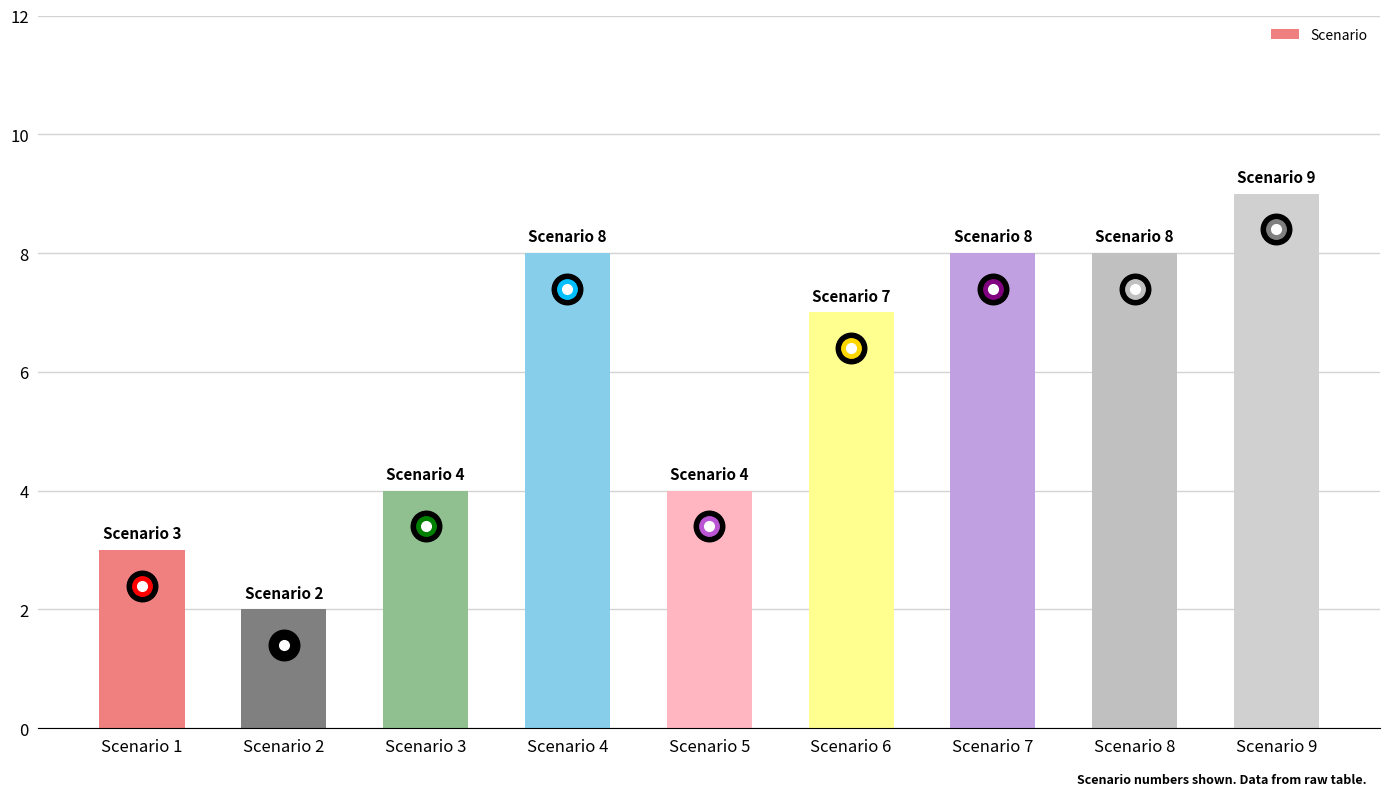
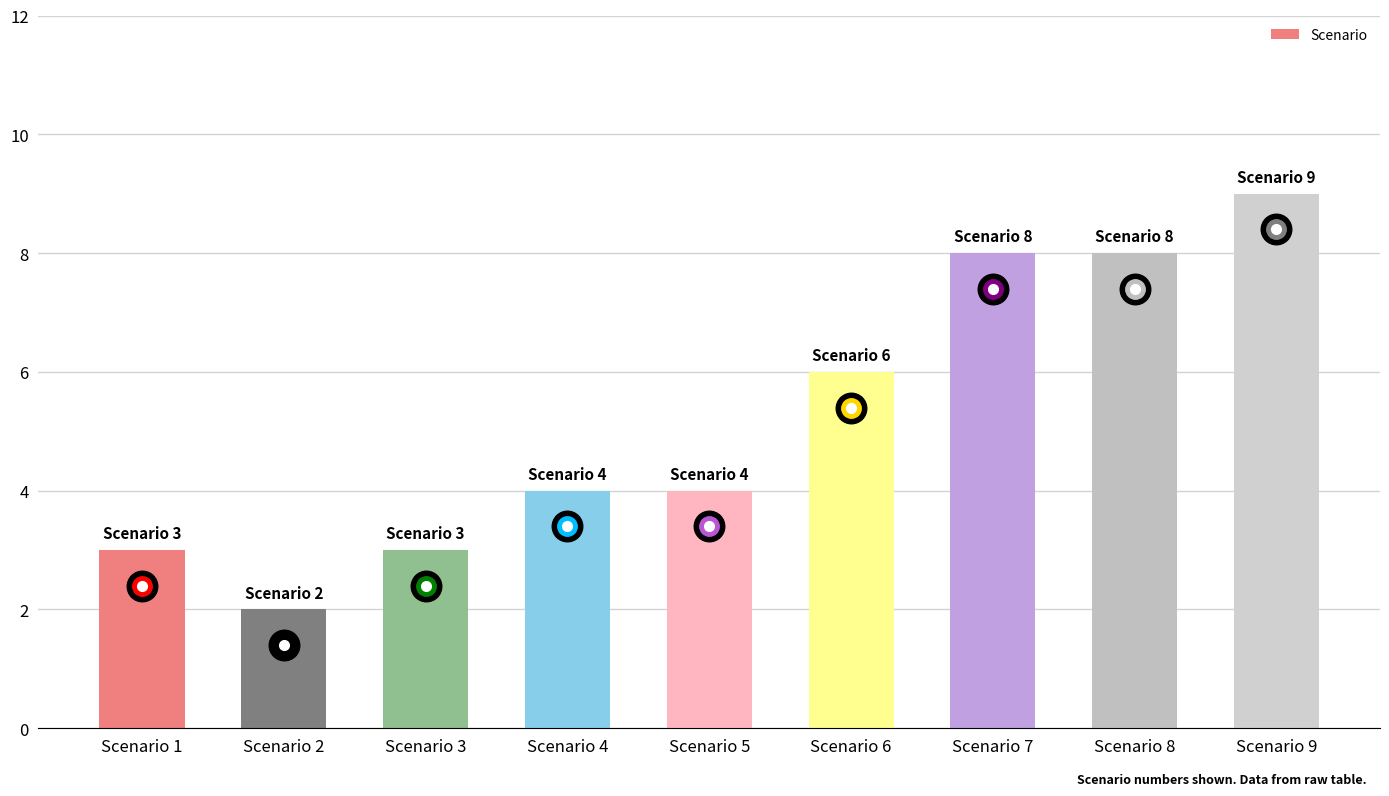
Scenario, Scenario 3: 4 -> 3
Scenario, Scenario 4: 8 -> 4
Scenario, Scenario 6: 7 -> 6
